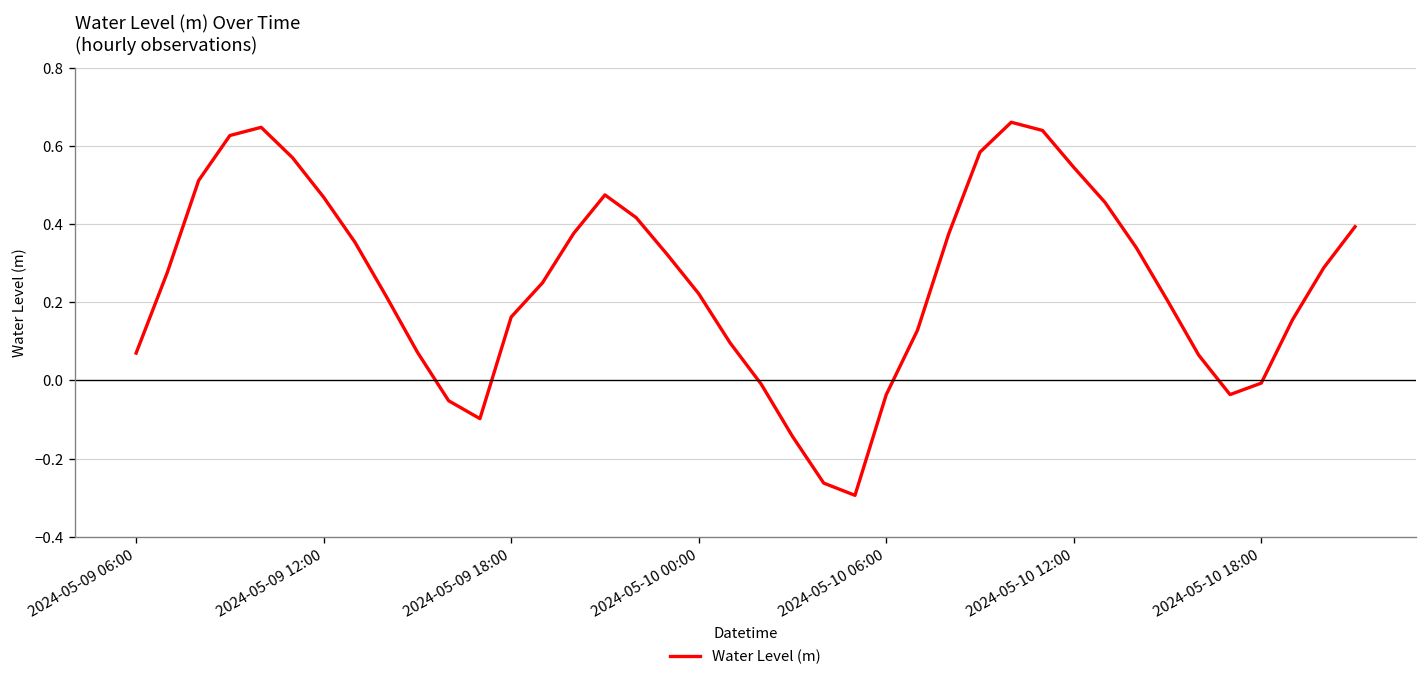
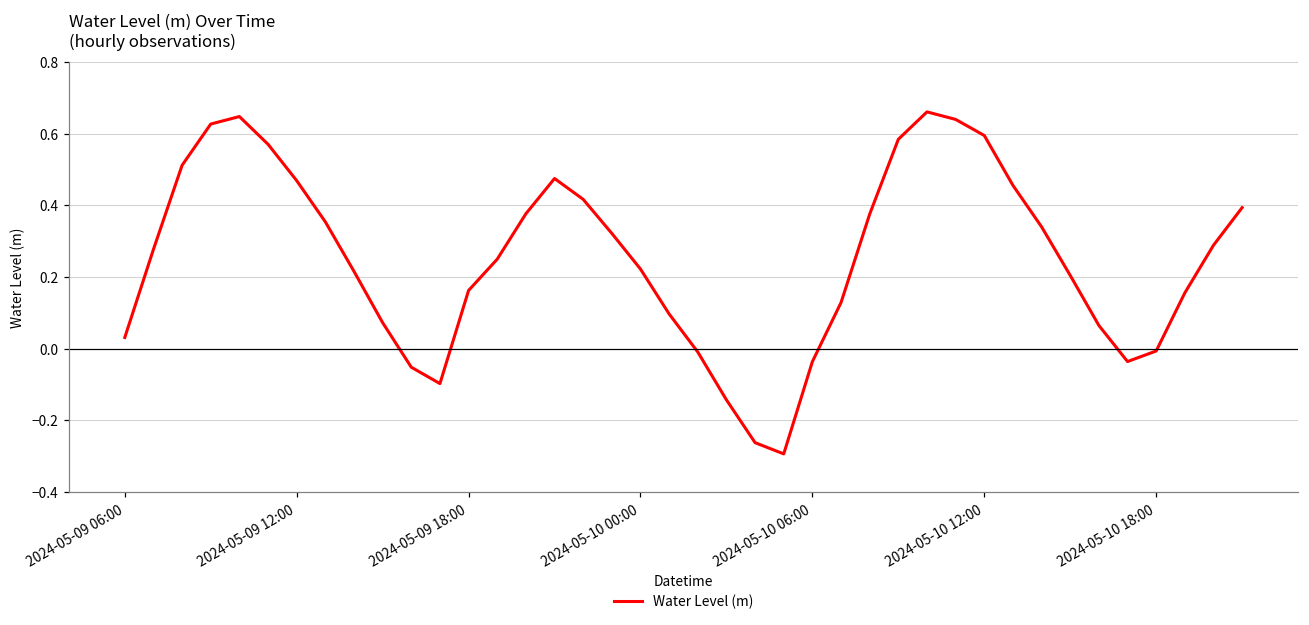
2024-05-09 06:00: 0.07 -> 0.03
2024-05-10 12:00: 0.55 -> 0.59
